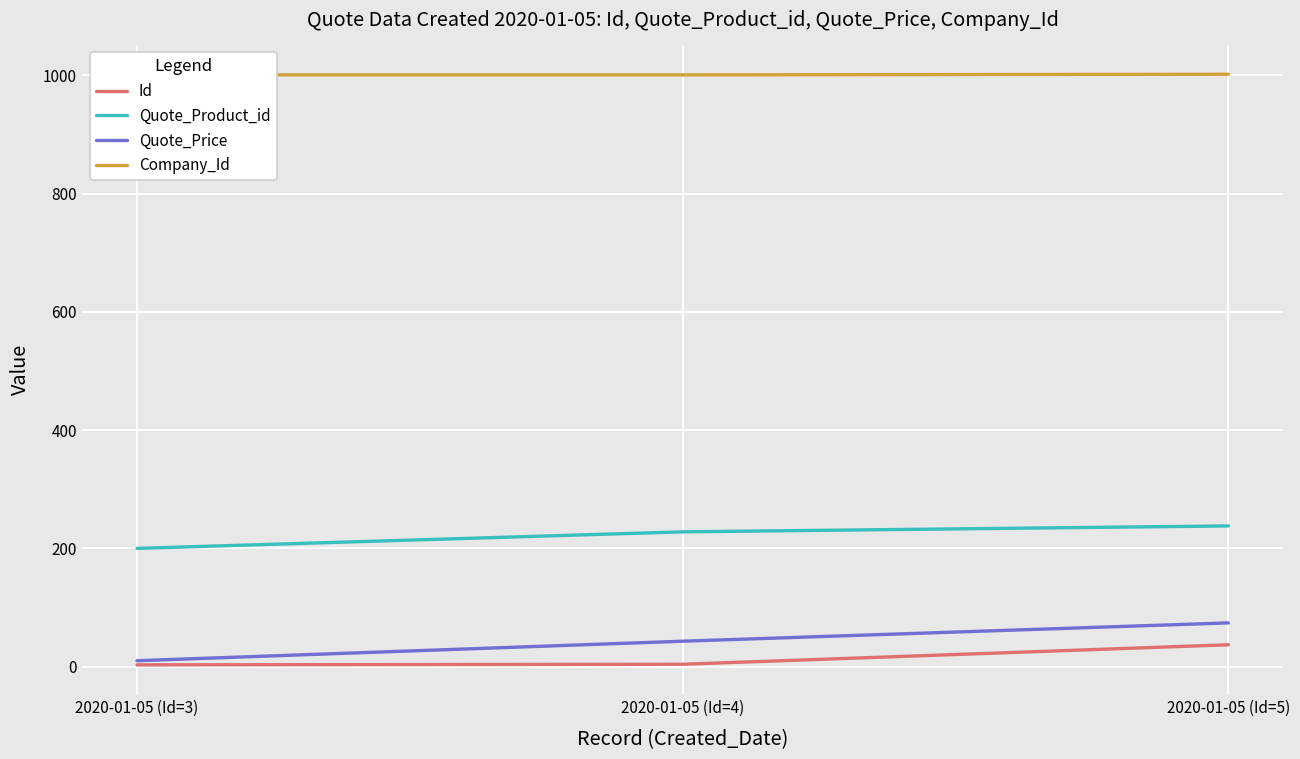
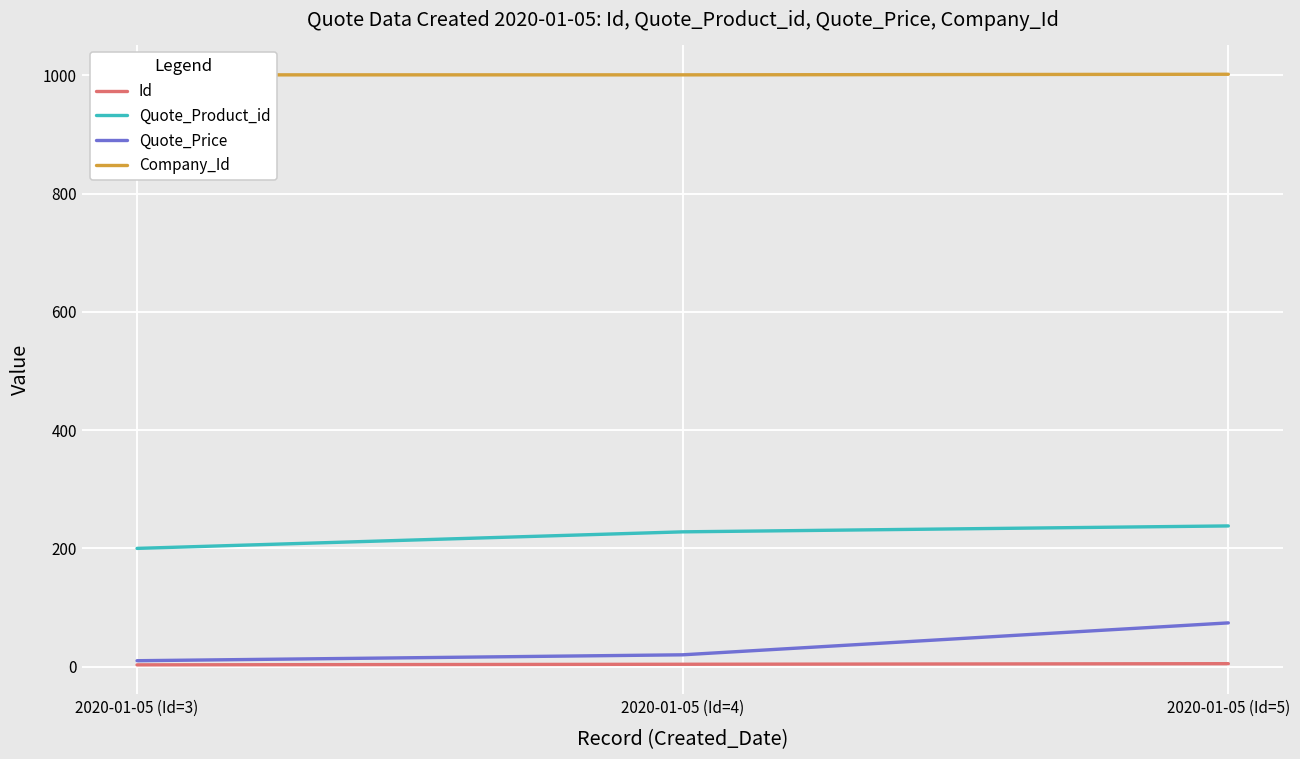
Quote_Price, 2020-01-05 (Id=4): 40 -> 20
Id, 2020-01-05 (Id=5): 40 -> 10
